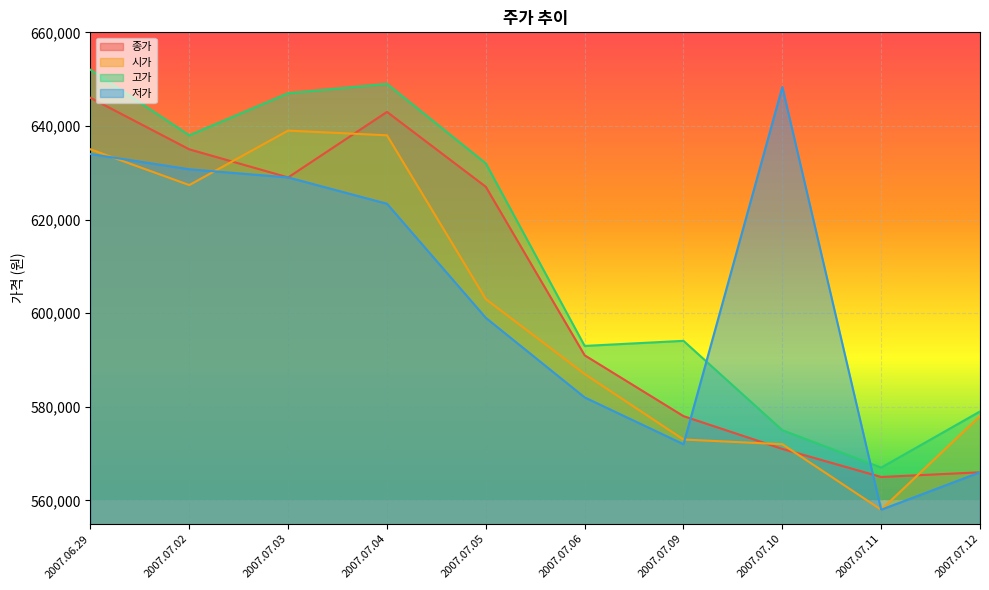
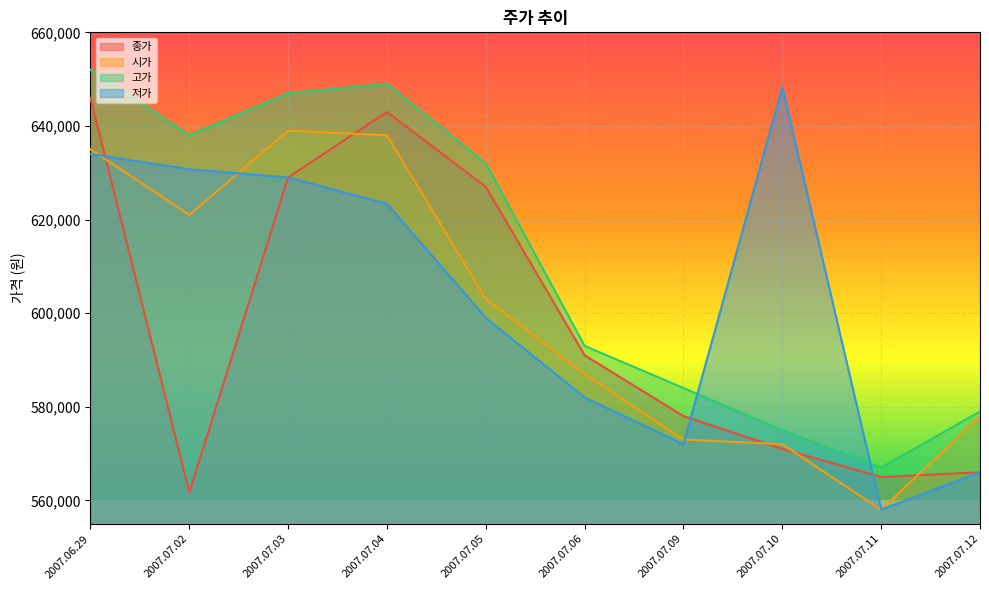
종가, 2007.07.02: 635,000 -> 562,000
시가, 2007.07.02: 627,000 -> 621,000
고가, 2007.07.09: 594,000 -> 584,000
